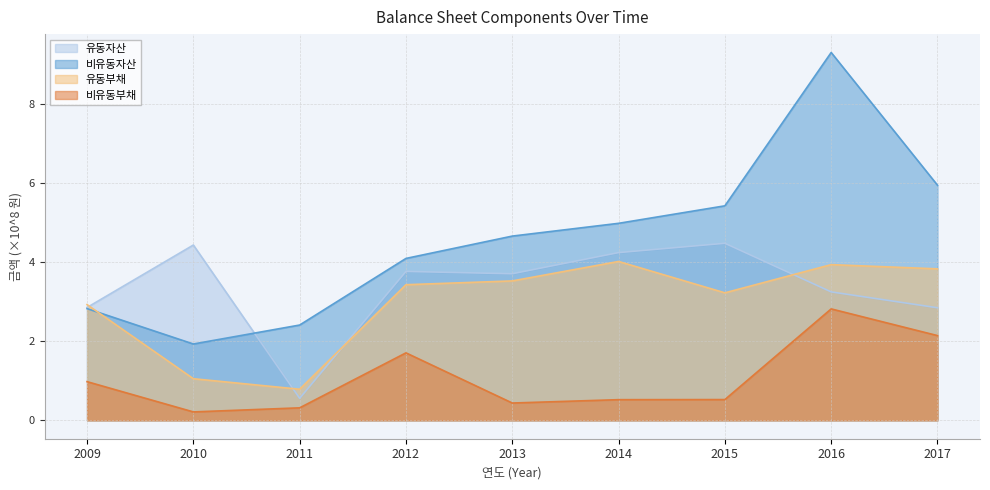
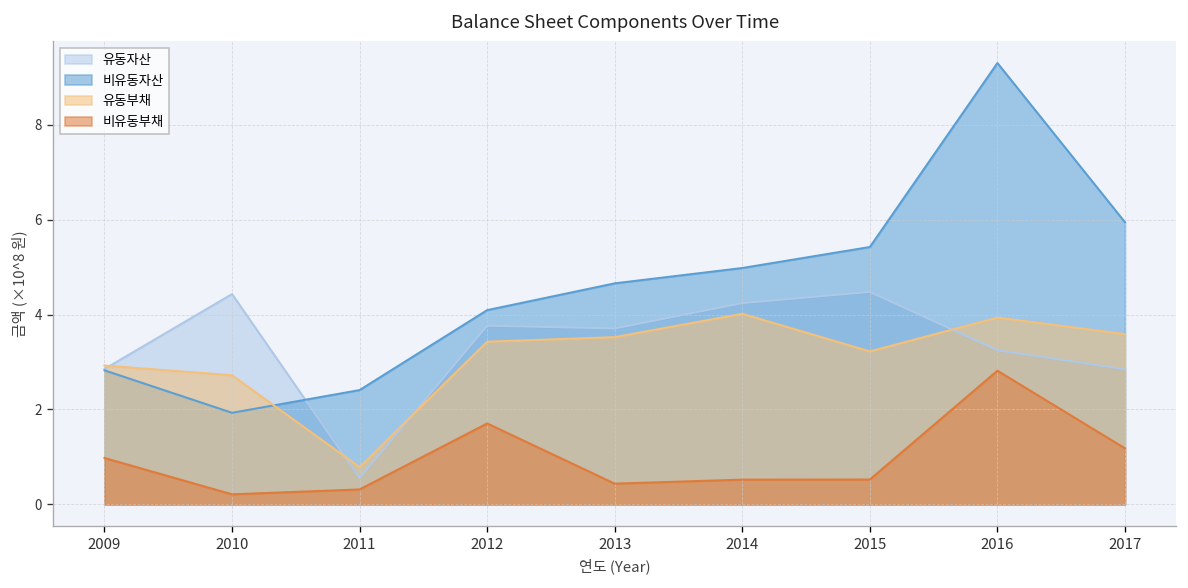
유동부채, 2010: 1.1 -> 2.7
유동부채, 2017: 3.8 -> 3.6
비유동부채, 2017: 2.1 -> 1.2
